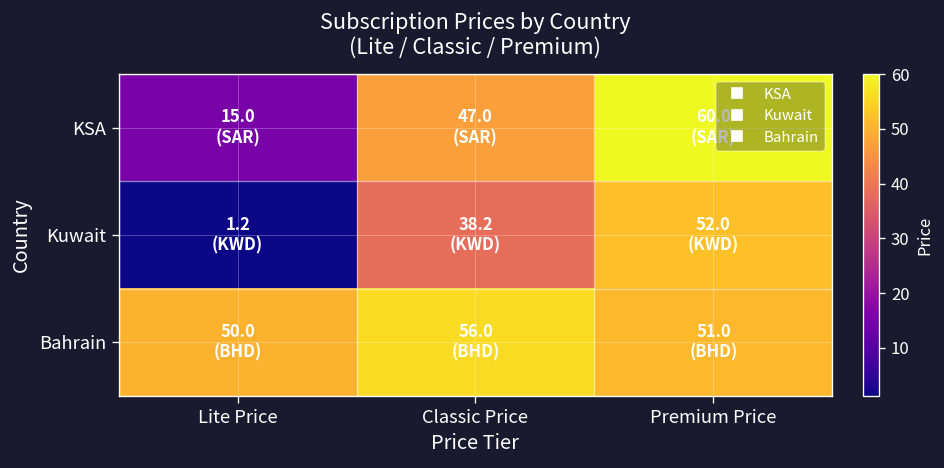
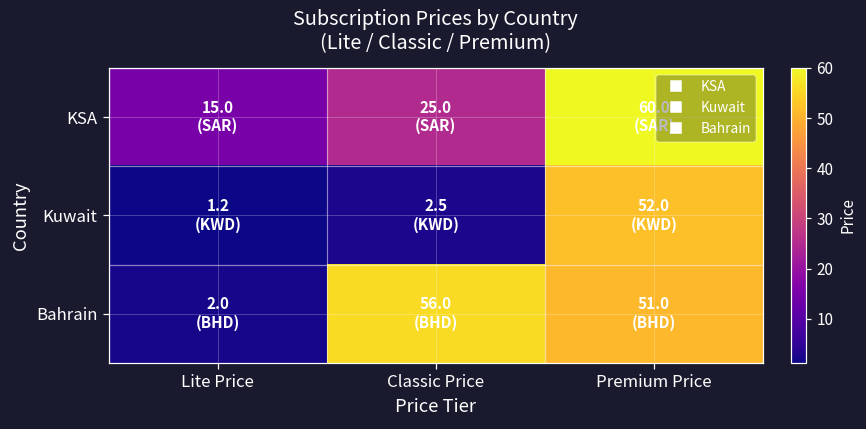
KSA, Classic Price: 47.0 -> 25.0
Kuwait, Classic Price: 38.2 -> 2.5
Bahrain, Lite Price: 50.0 -> 2.0
